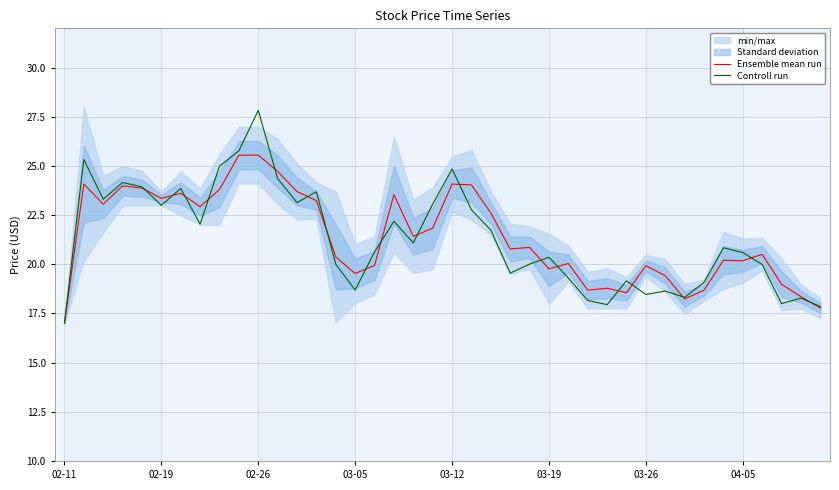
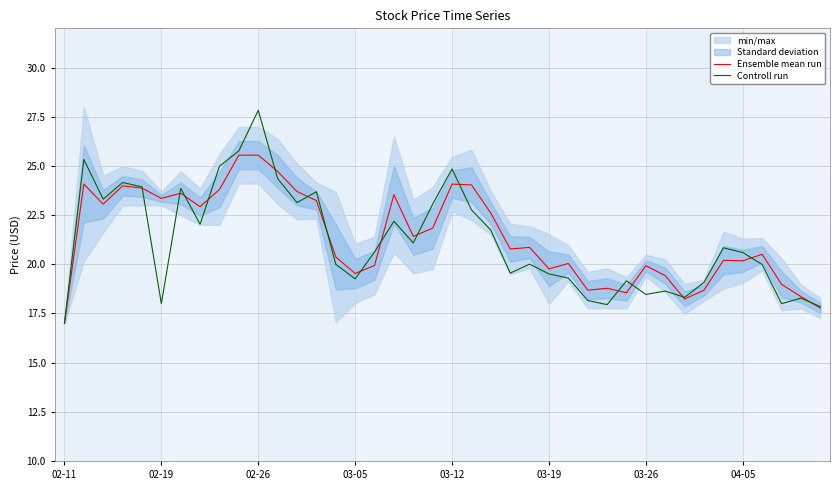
Controll run, 02-19: 23 -> 18
Controll run, 03-05: 18.7 -> 19.3
Controll run, 03-19: 20.4 -> 19.5
